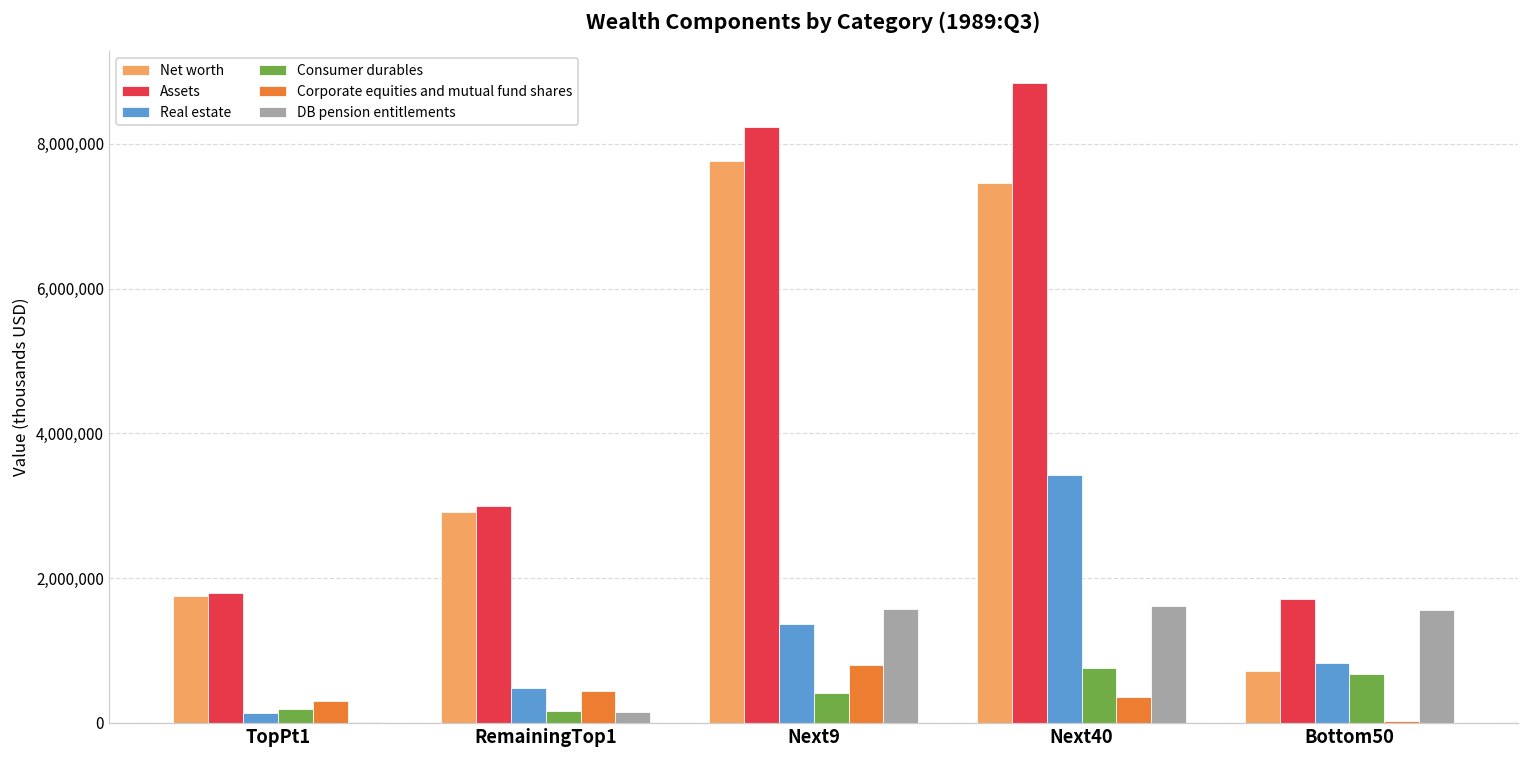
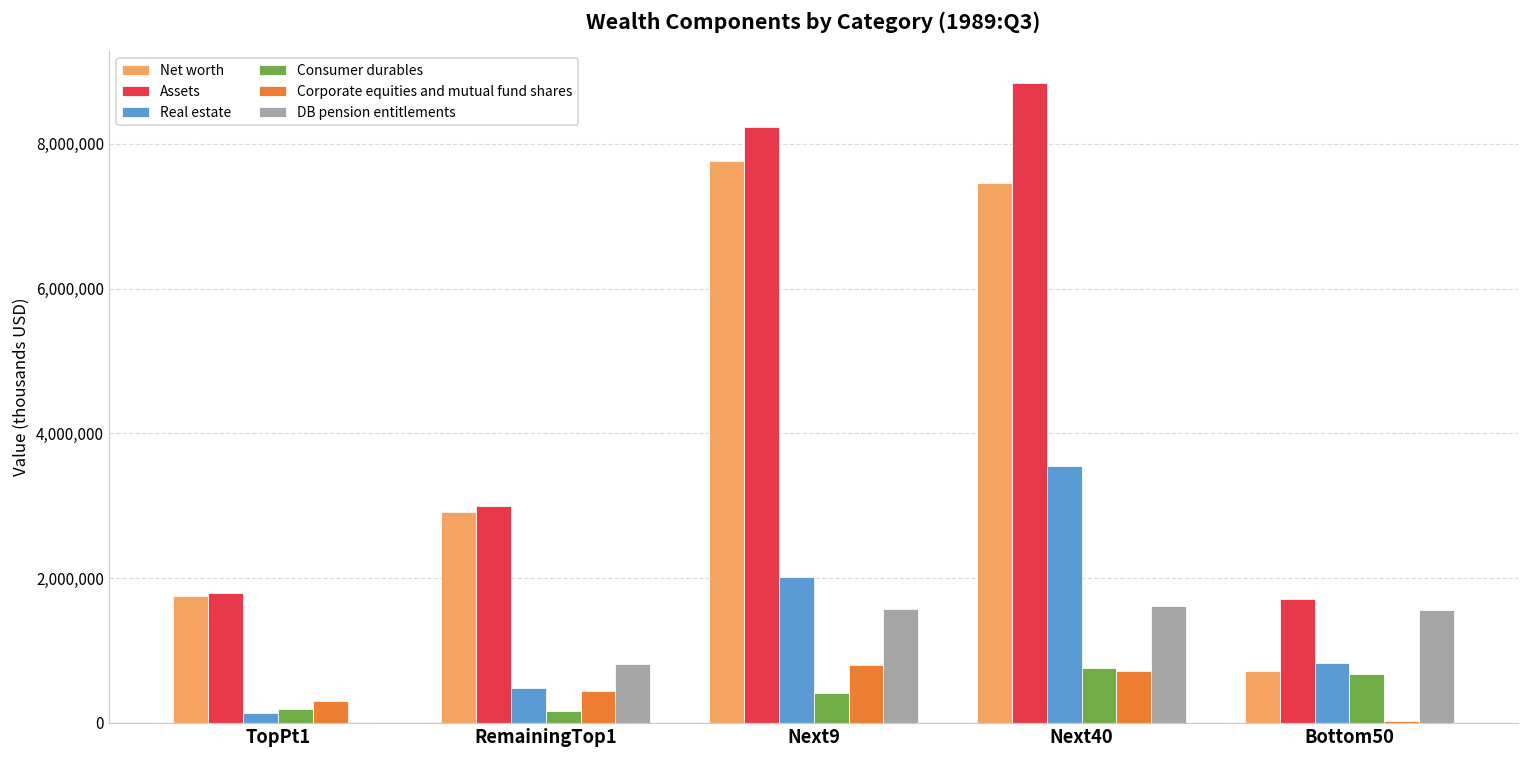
DB pension entitlements, RemainingTop1: 100,000 -> 800,000
Real estate, Next9: 1,400,000 -> 2,000,000
Real estate, Next40: 3,400,000 -> 3,600,000
Corporate equities and mutual fund shares, Next40: 400,000 -> 700,000
